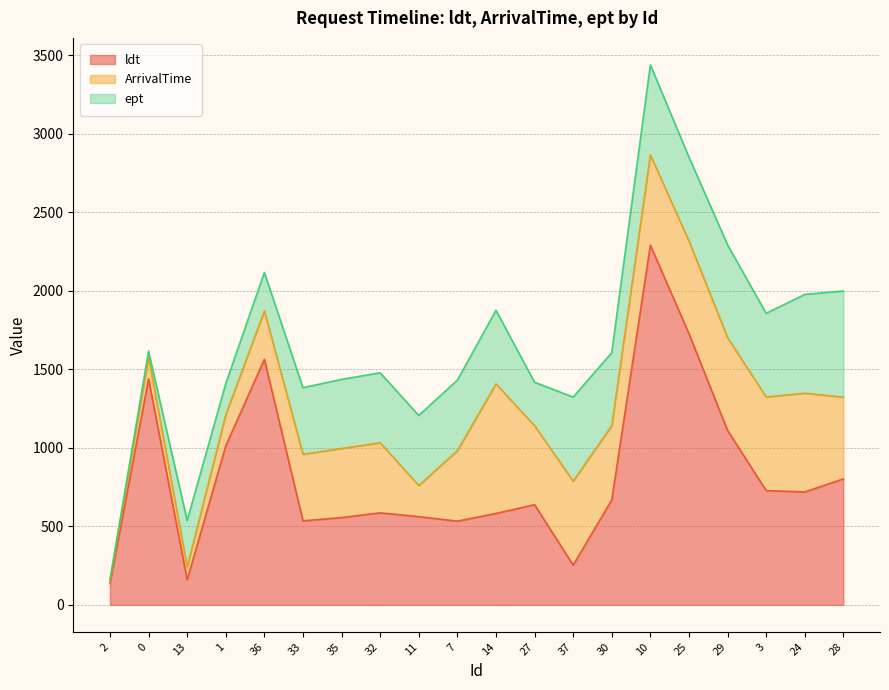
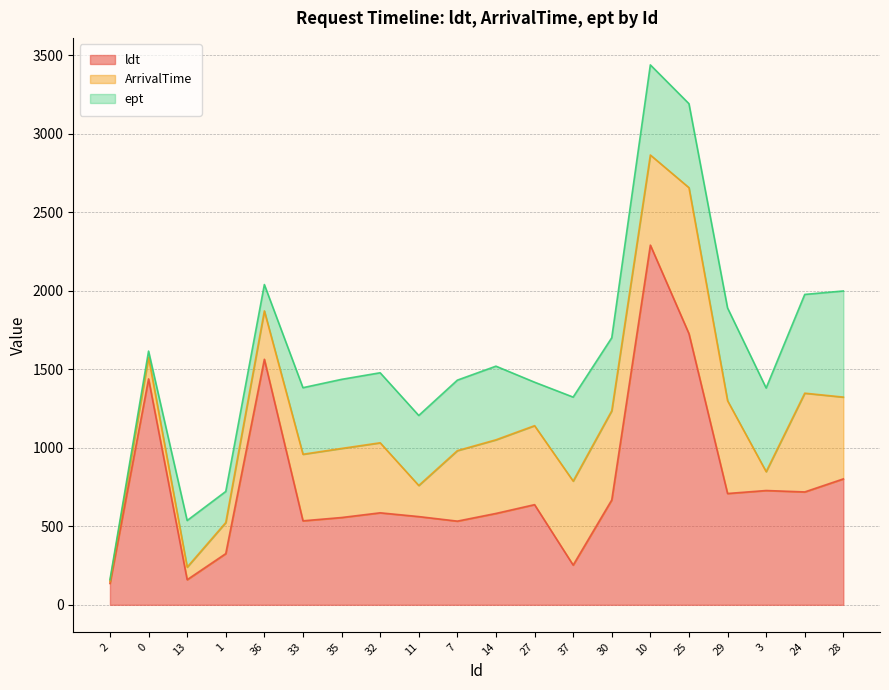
ldt, 1: 1010 -> 330
ept, 36: 250 -> 170
ArrivalTime, 14: 830 -> 470
ArrivalTime, 30: 470 -> 570
ArrivalTime, 25: 590 -> 930
ldt, 29: 1110 -> 710
ArrivalTime, 3: 600 -> 120
